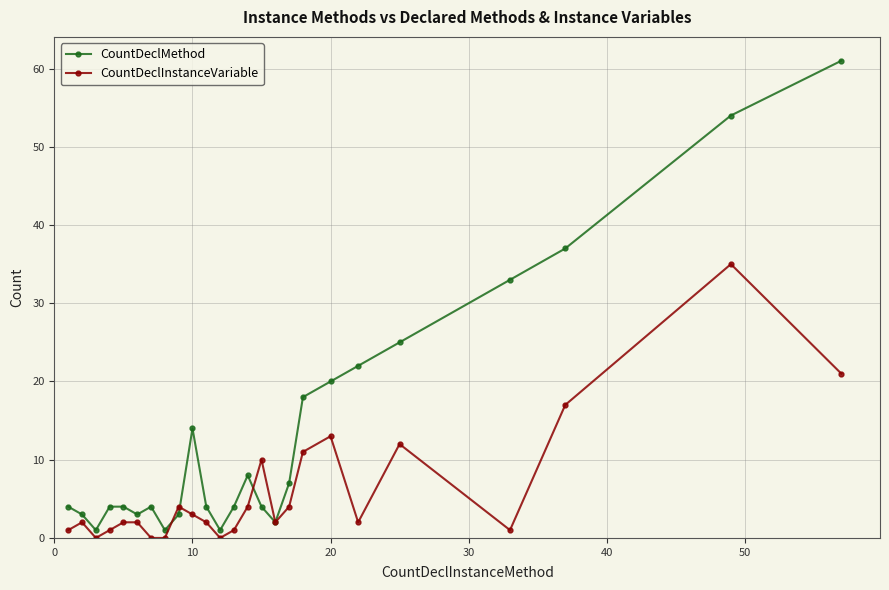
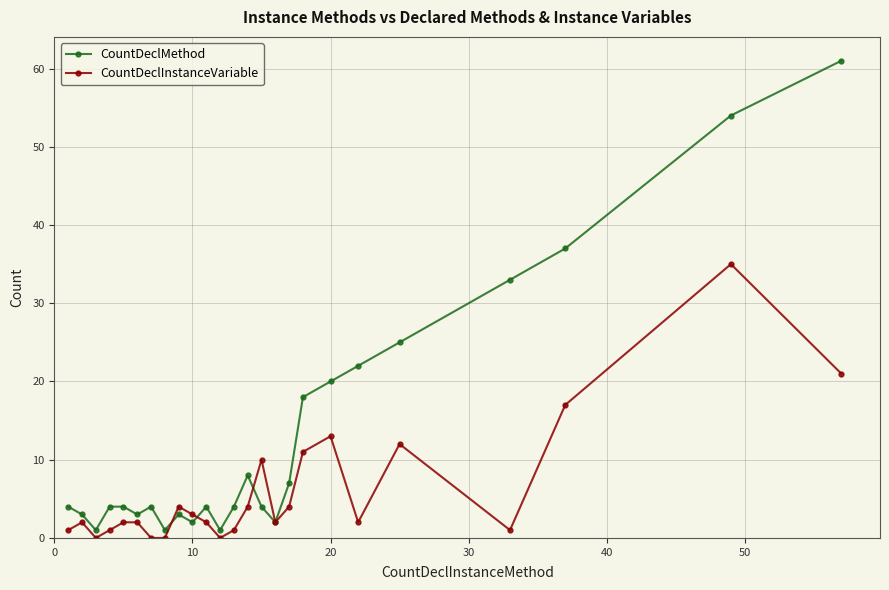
CountDeclMethod, 10: 14 -> 2
